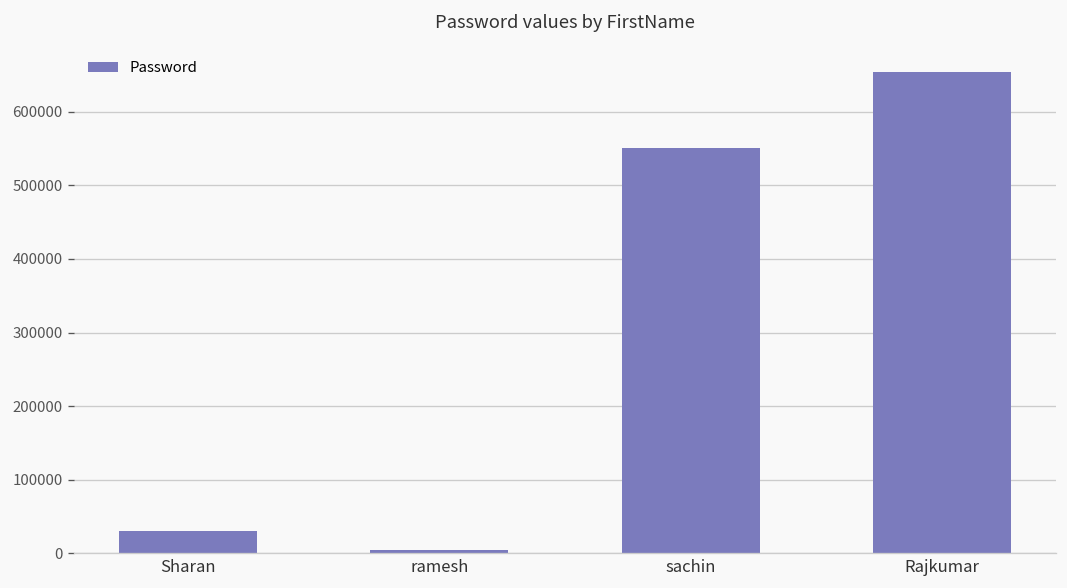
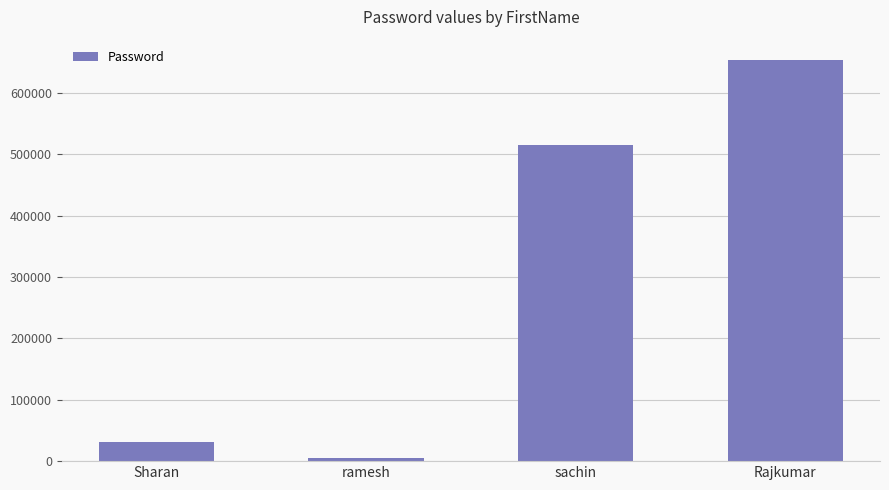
sachin: 550000 -> 520000
